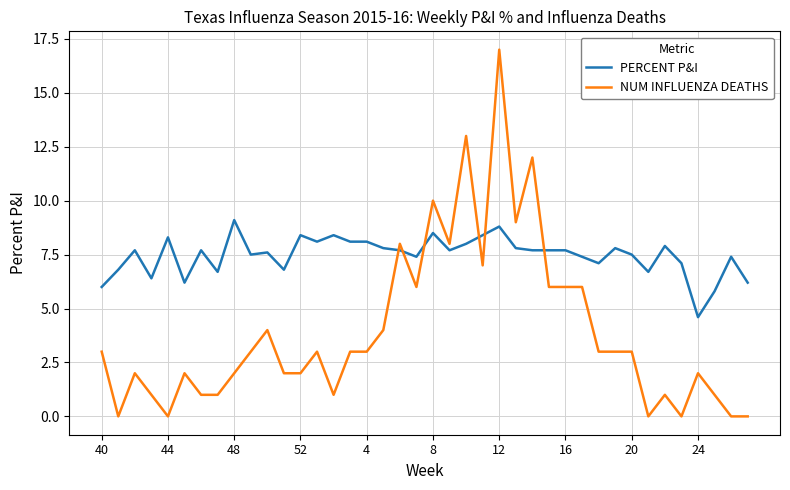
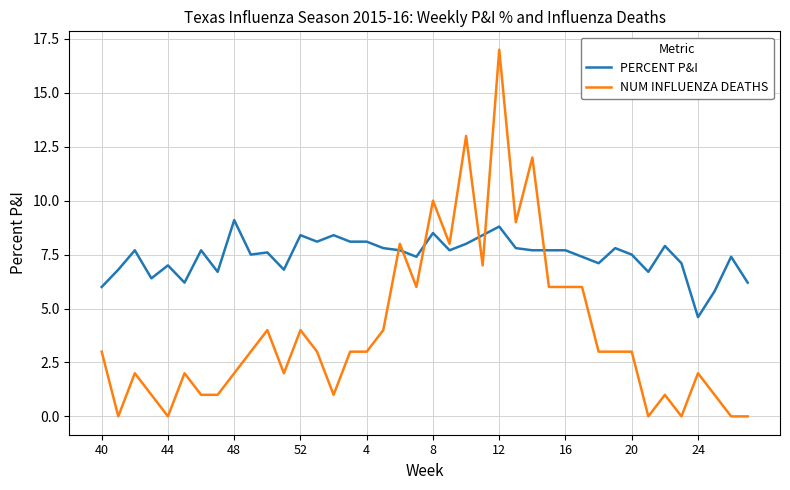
PERCENT P&I, 44: 8.3 -> 7.0
NUM INFLUENZA DEATHS, 52: 2 -> 4
